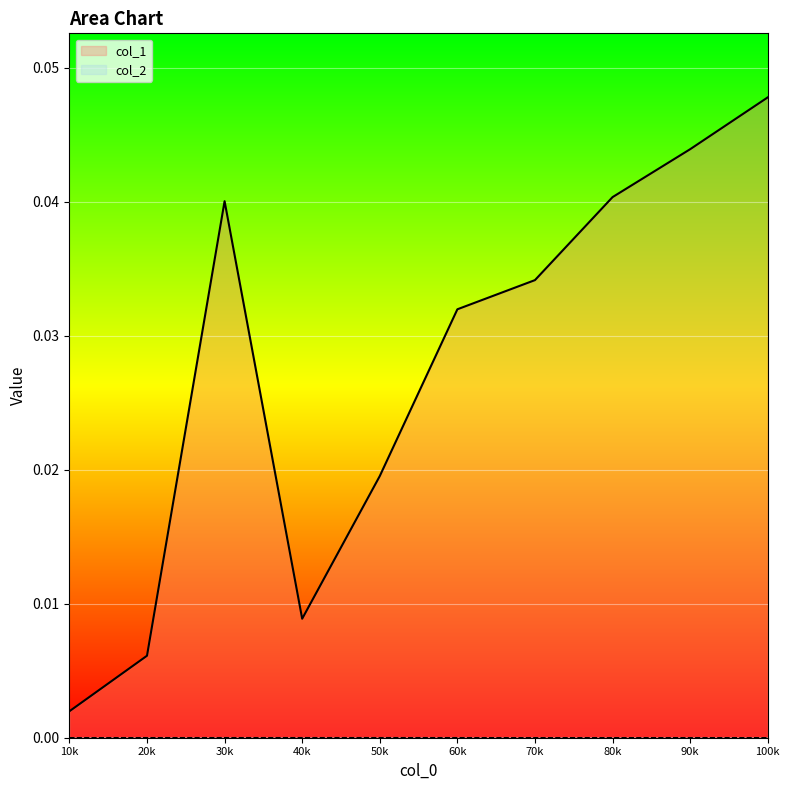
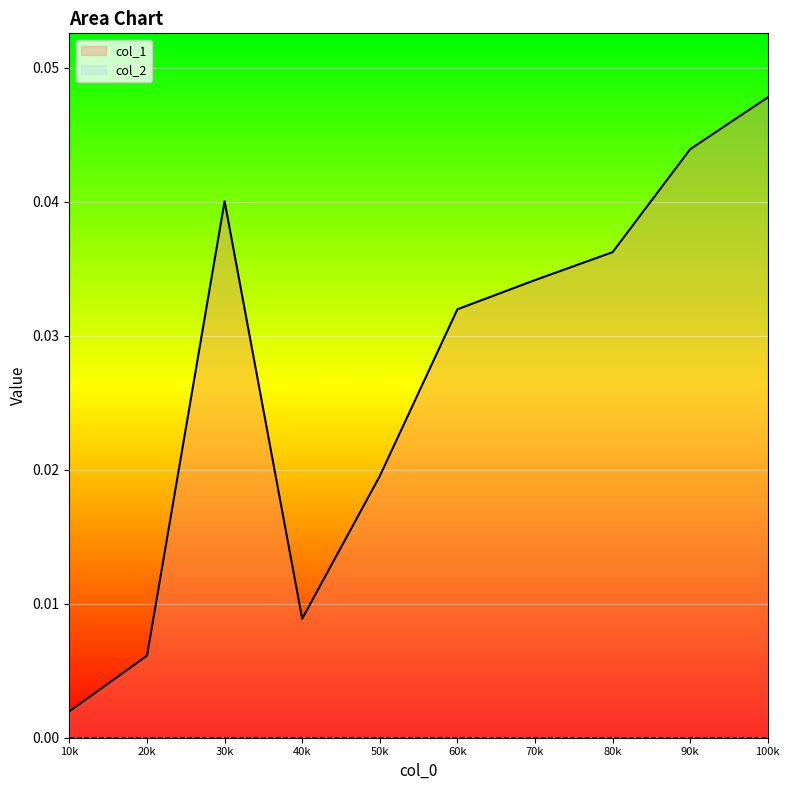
col_1, 80k: 0.0403 -> 0.0362
